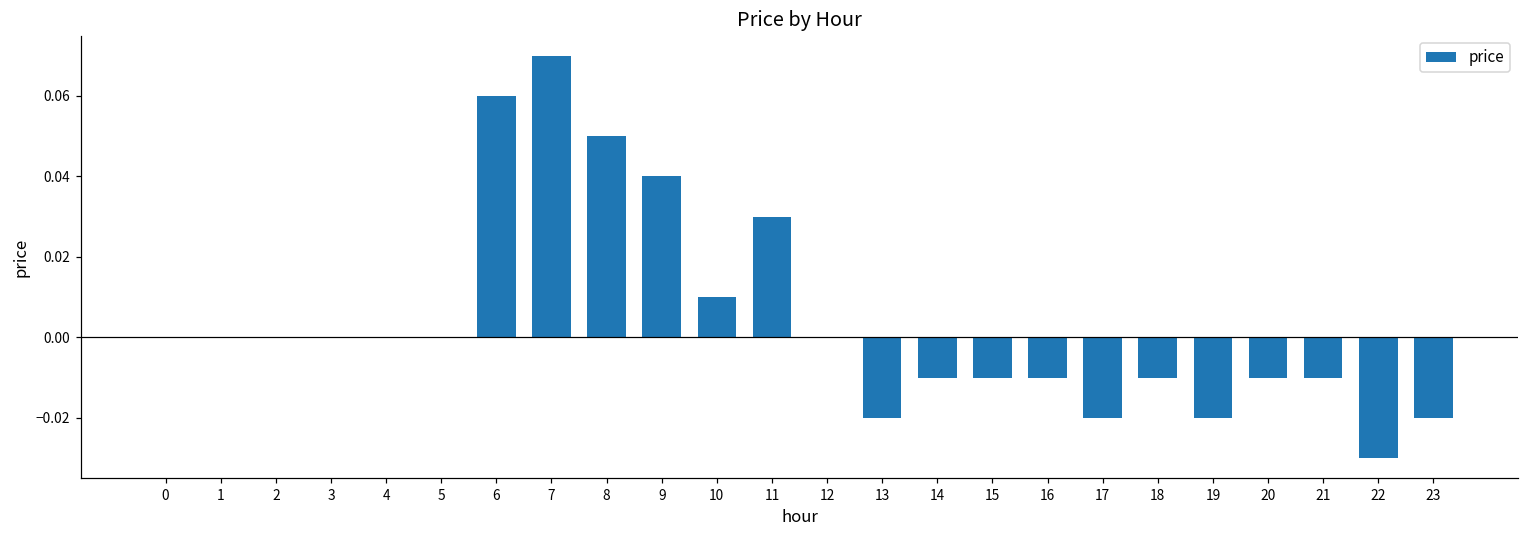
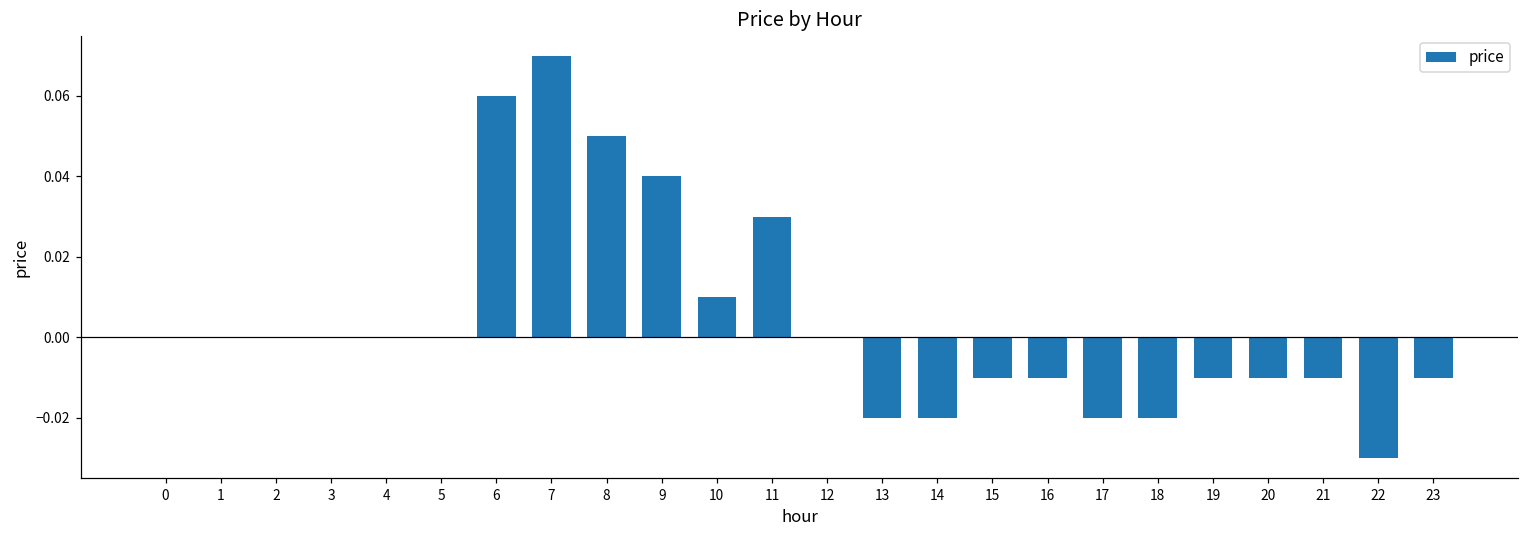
14: -0.01 -> -0.02
18: -0.01 -> -0.02
19: -0.02 -> -0.01
23: -0.02 -> -0.01
